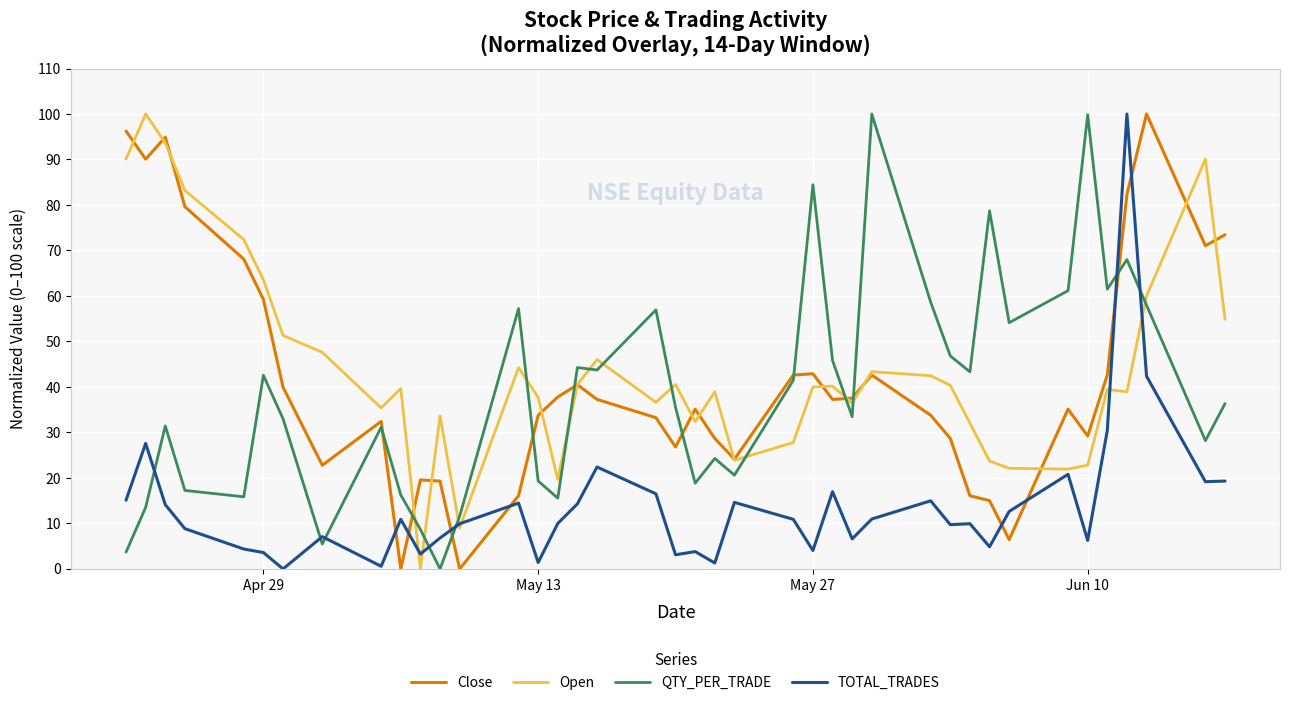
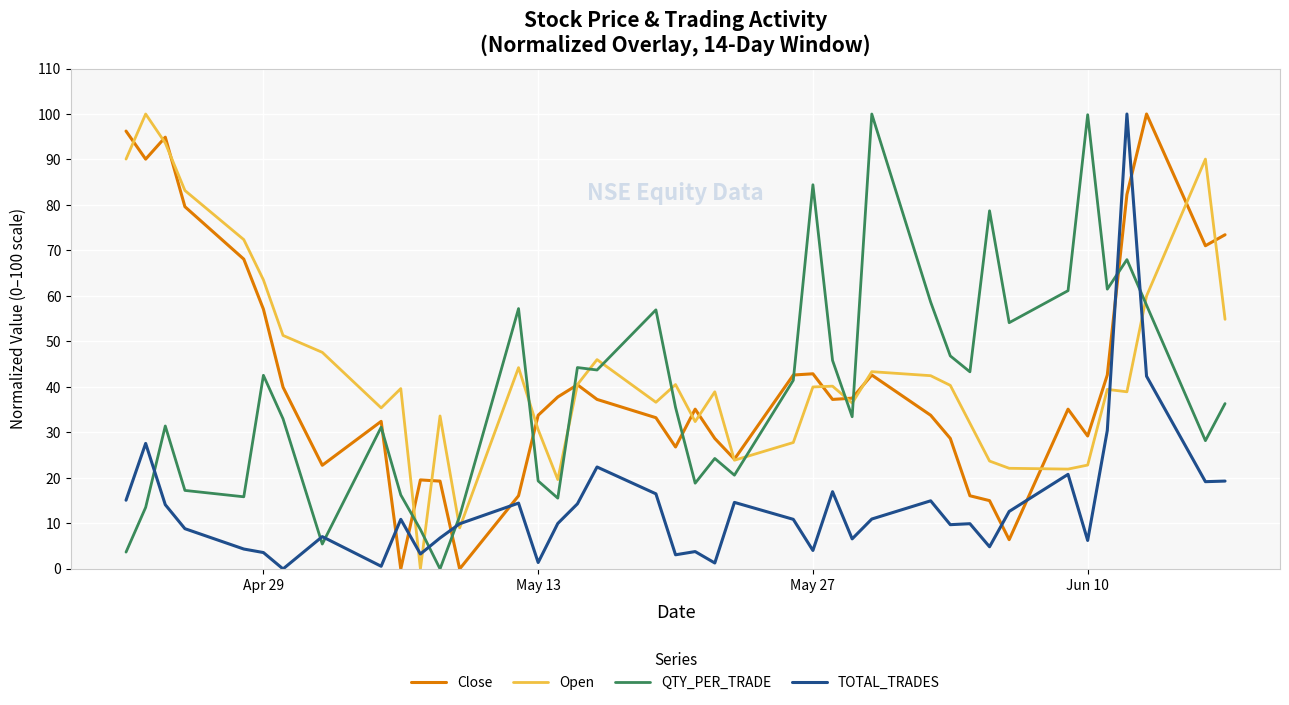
Close, Apr 29: 59 -> 57
Open, May 13: 38 -> 31
